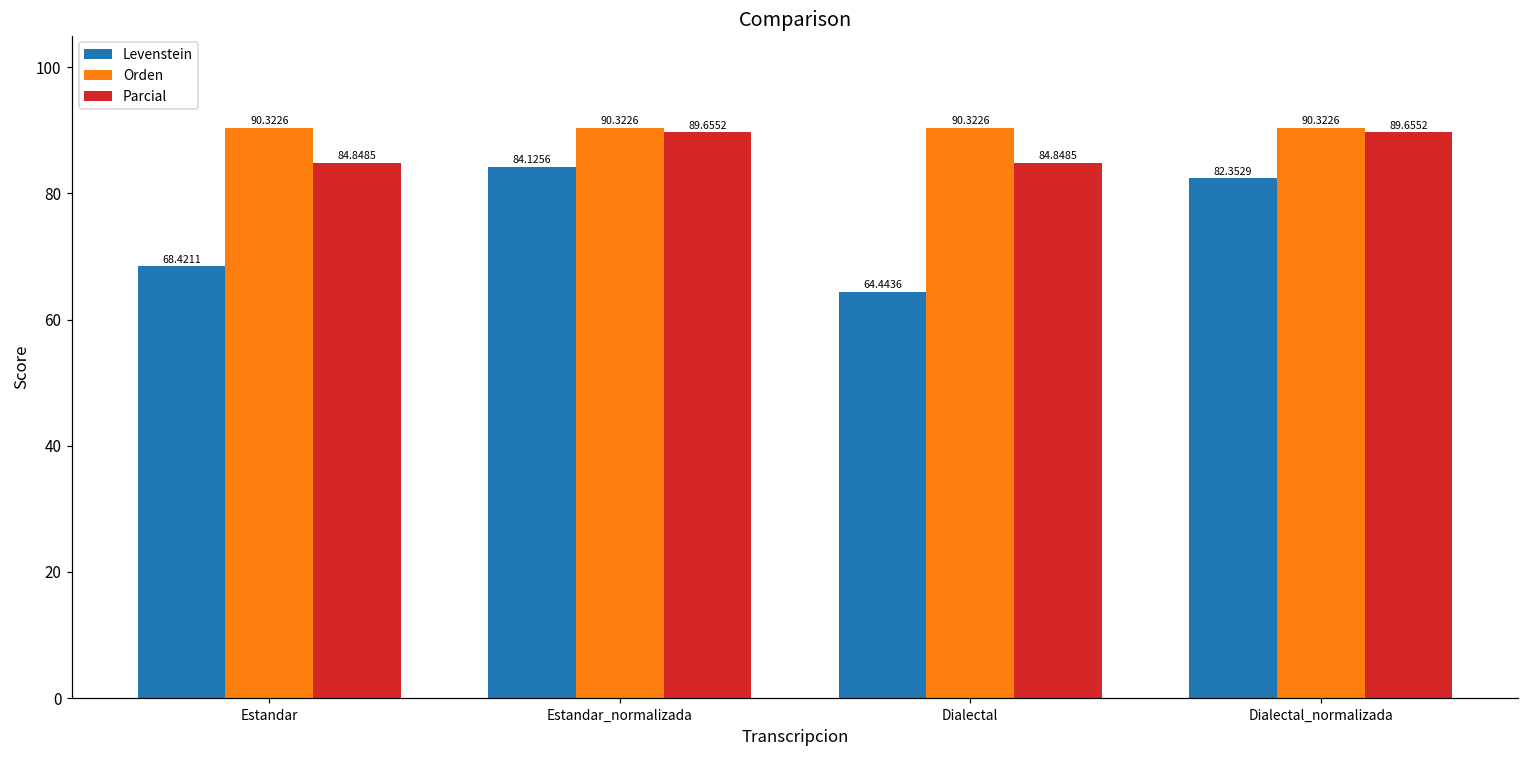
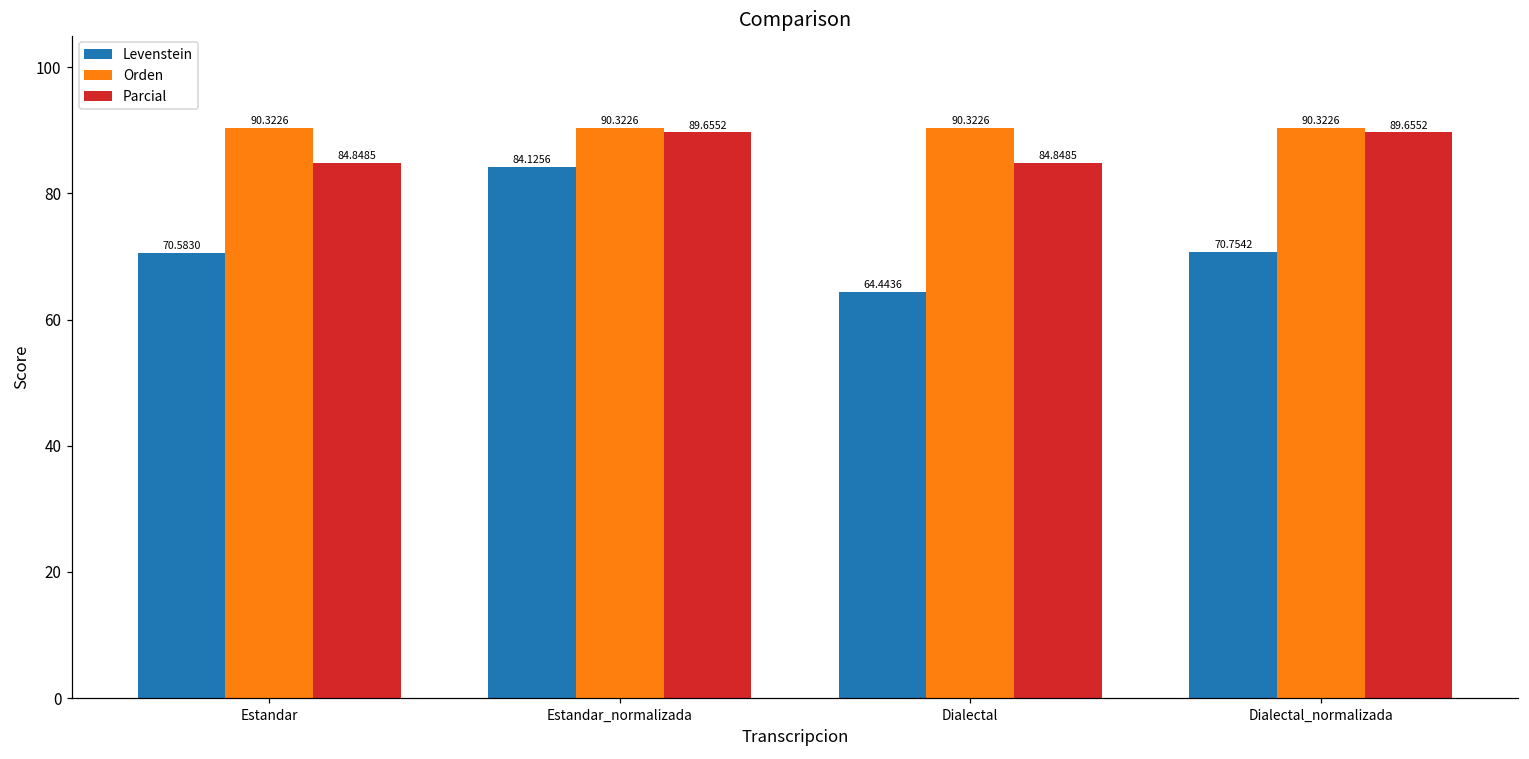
Levenstein, Estandar: 68.4211 -> 70.5830
Levenstein, Dialectal_normalizada: 82.3529 -> 70.7542
